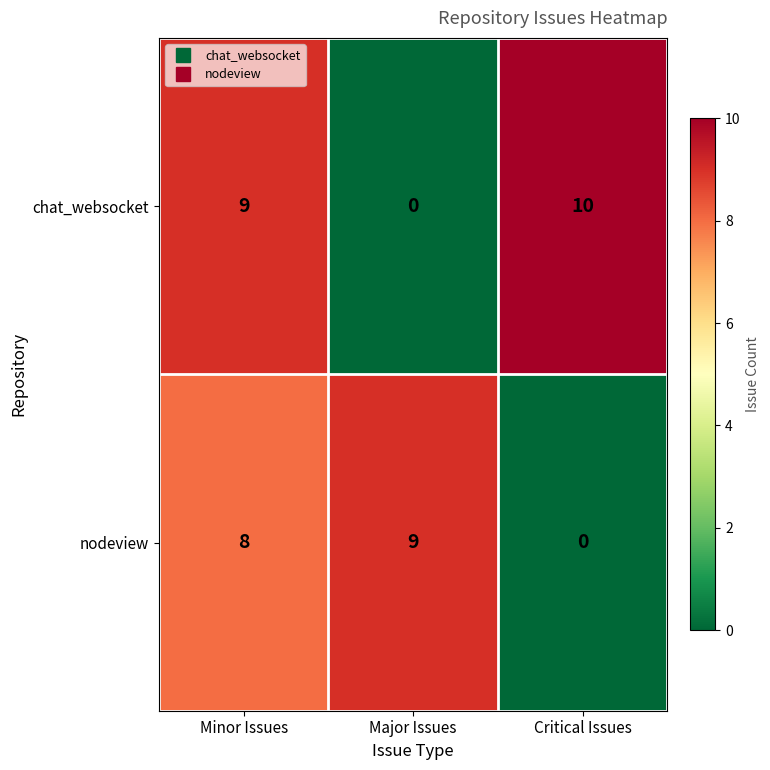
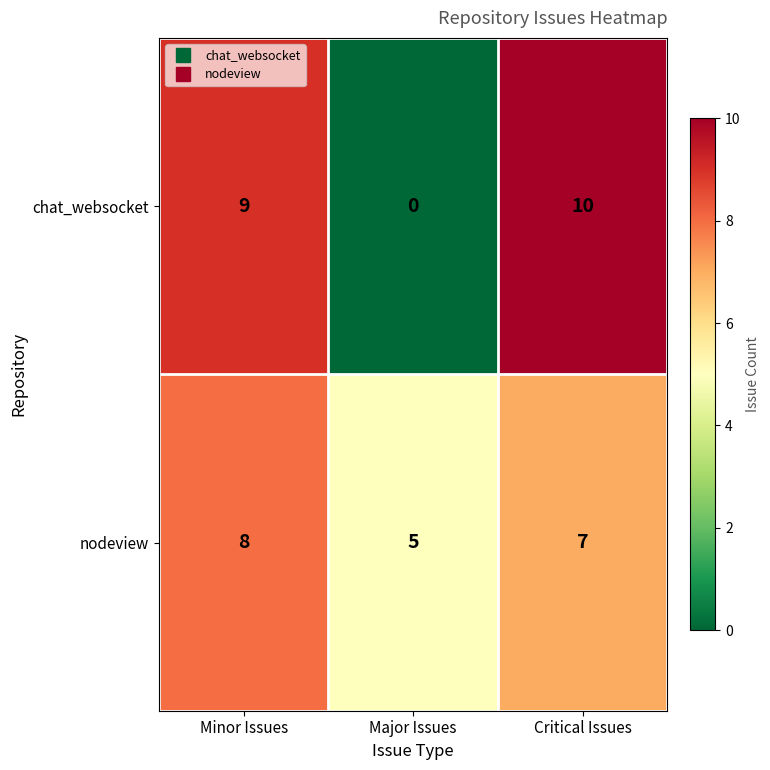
nodeview, Major Issues: 9 -> 5
nodeview, Critical Issues: 0 -> 7
